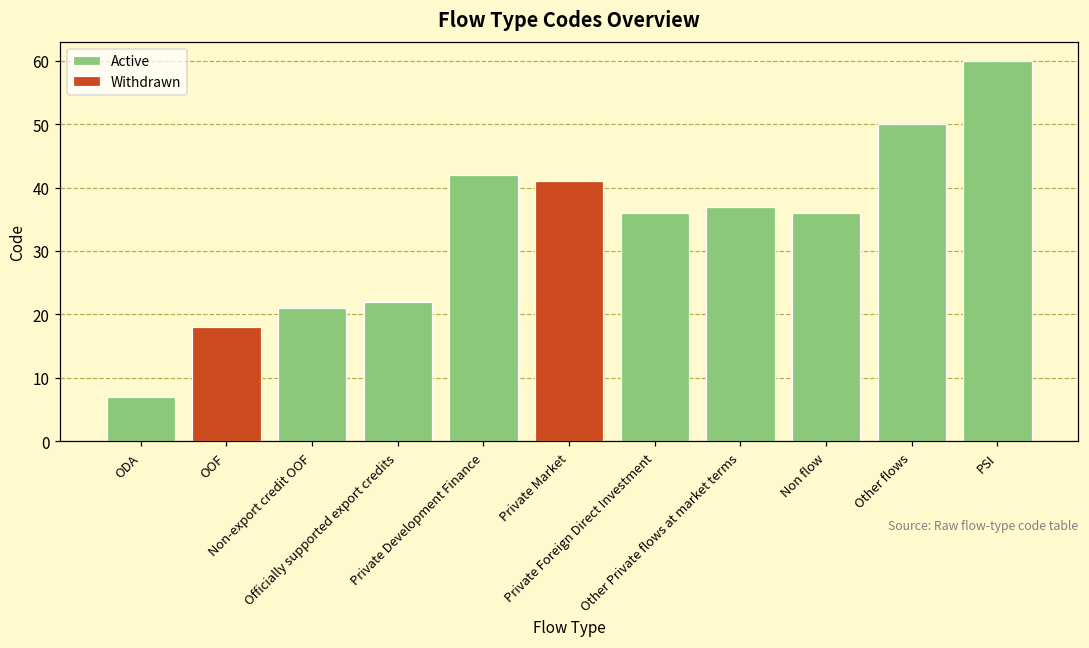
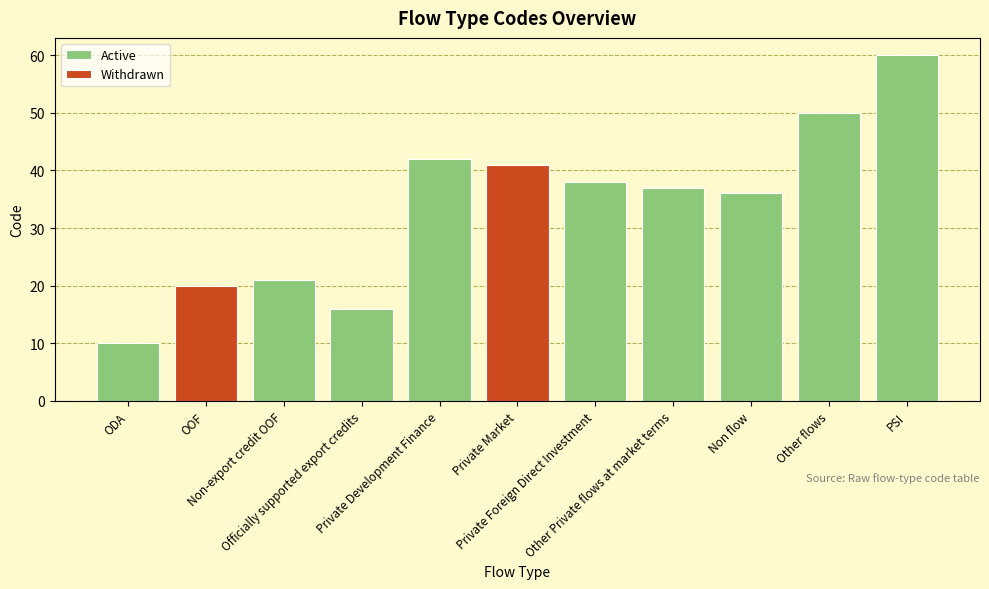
Active, ODA: 7 -> 10
Withdrawn, OOF: 18 -> 20
Active, Officially supported export credits: 22 -> 16
Active, Private Foreign Direct Investment: 36 -> 38
